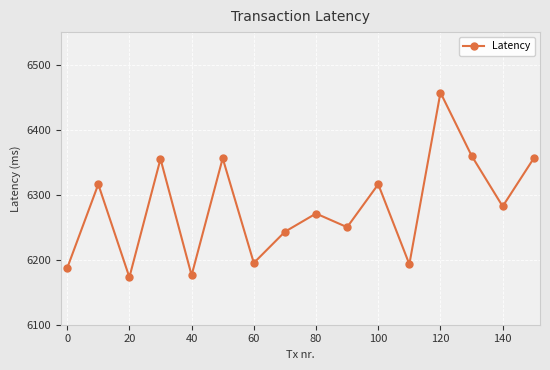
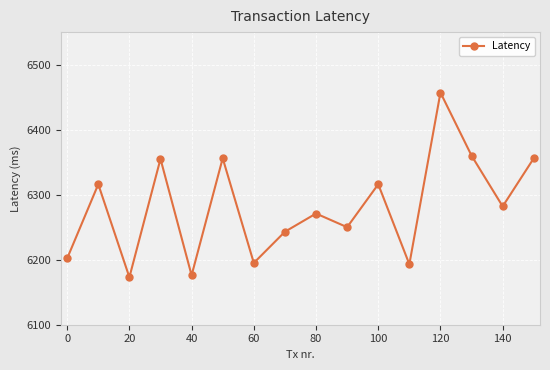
0: 6190 -> 6200
